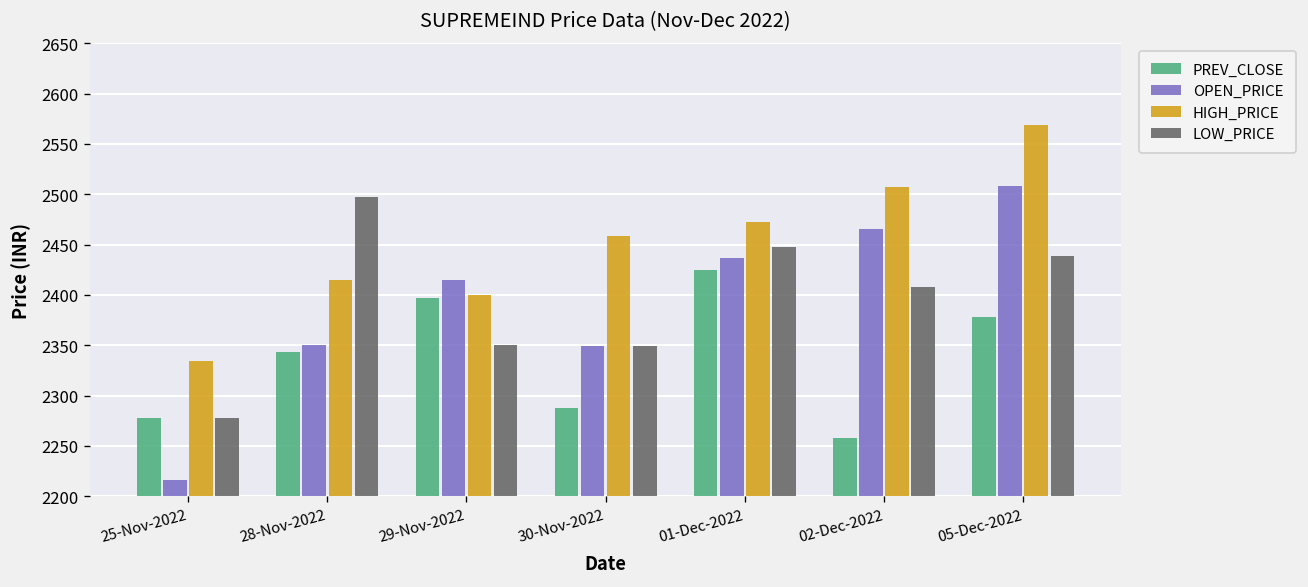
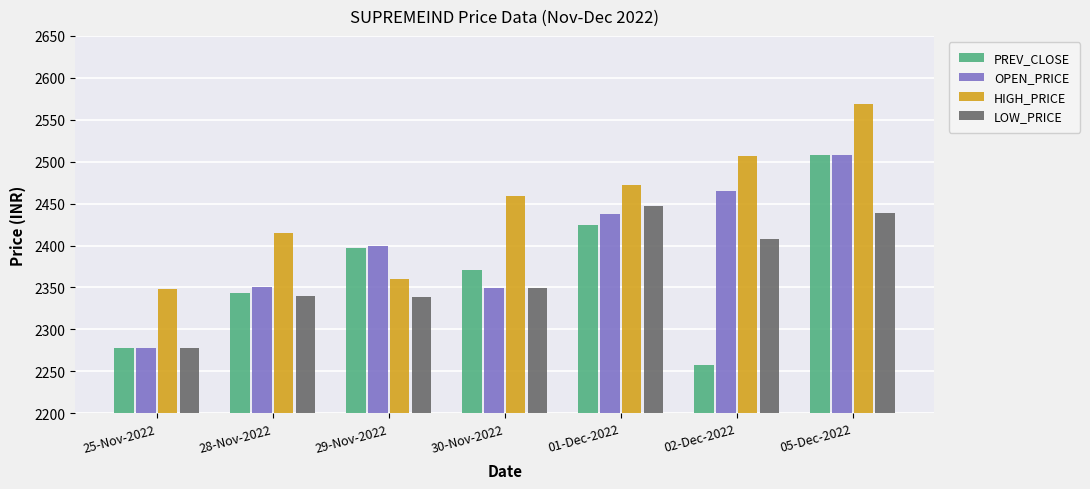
OPEN_PRICE, 25-Nov-2022: 2220 -> 2280
HIGH_PRICE, 25-Nov-2022: 2330 -> 2350
LOW_PRICE, 28-Nov-2022: 2500 -> 2340
OPEN_PRICE, 29-Nov-2022: 2410 -> 2400
HIGH_PRICE, 29-Nov-2022: 2400 -> 2360
LOW_PRICE, 29-Nov-2022: 2350 -> 2340
PREV_CLOSE, 30-Nov-2022: 2290 -> 2370
PREV_CLOSE, 05-Dec-2022: 2380 -> 2510
